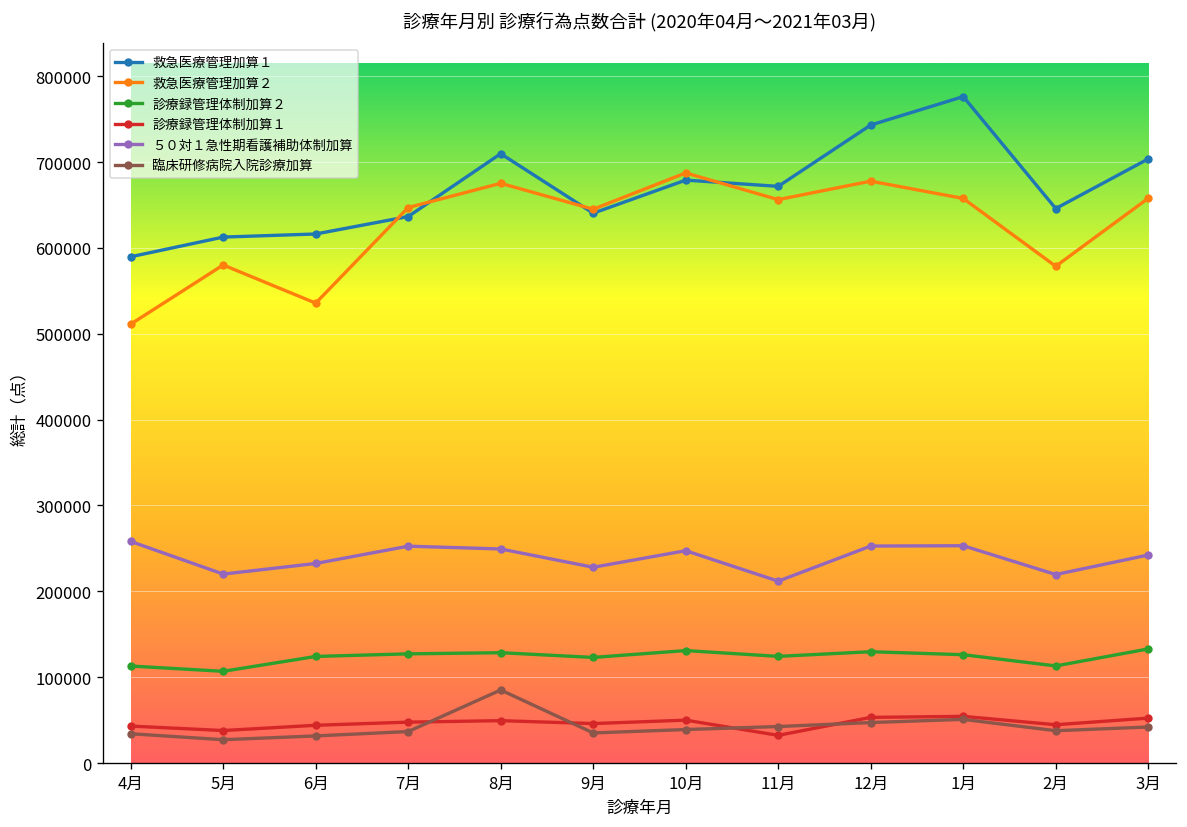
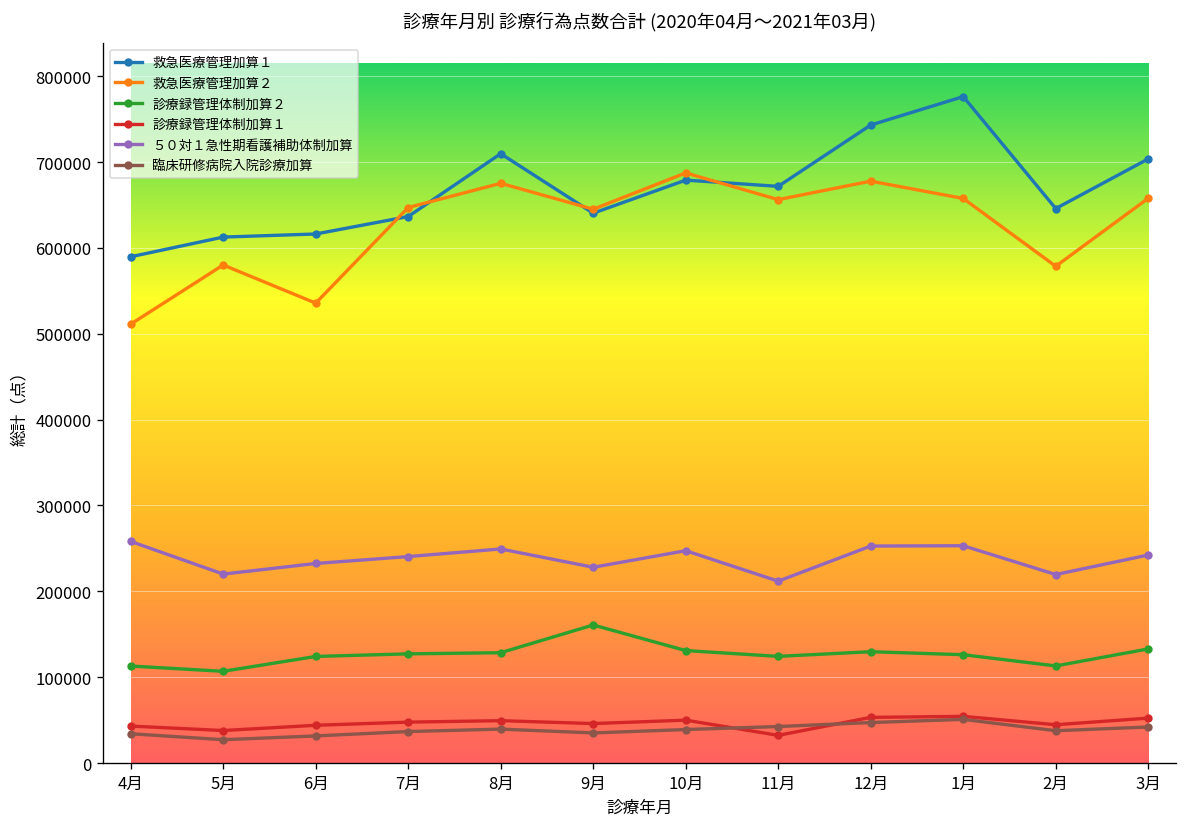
５０対１急性期看護補助体制加算, 7月: 250000 -> 240000
臨床研修病院入院診療加算, 8月: 90000 -> 40000
診療録管理体制加算２, 9月: 120000 -> 160000
